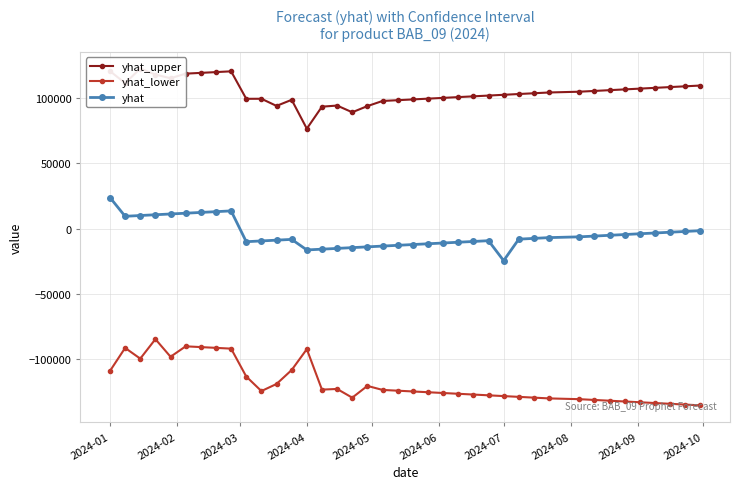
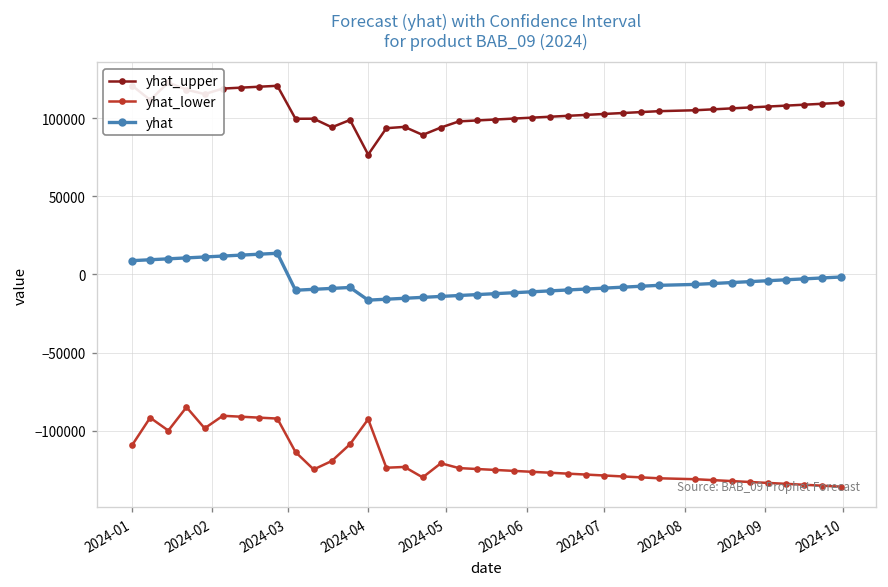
yhat, 2024-01: 24000 -> 9000
yhat, 2024-07: -25000 -> -9000
